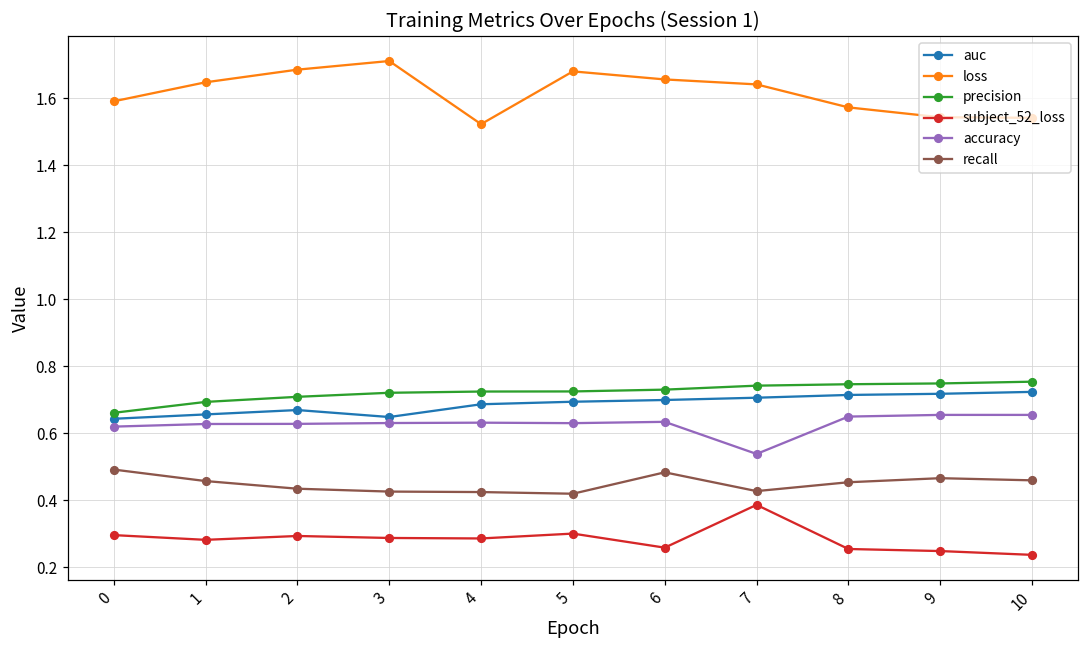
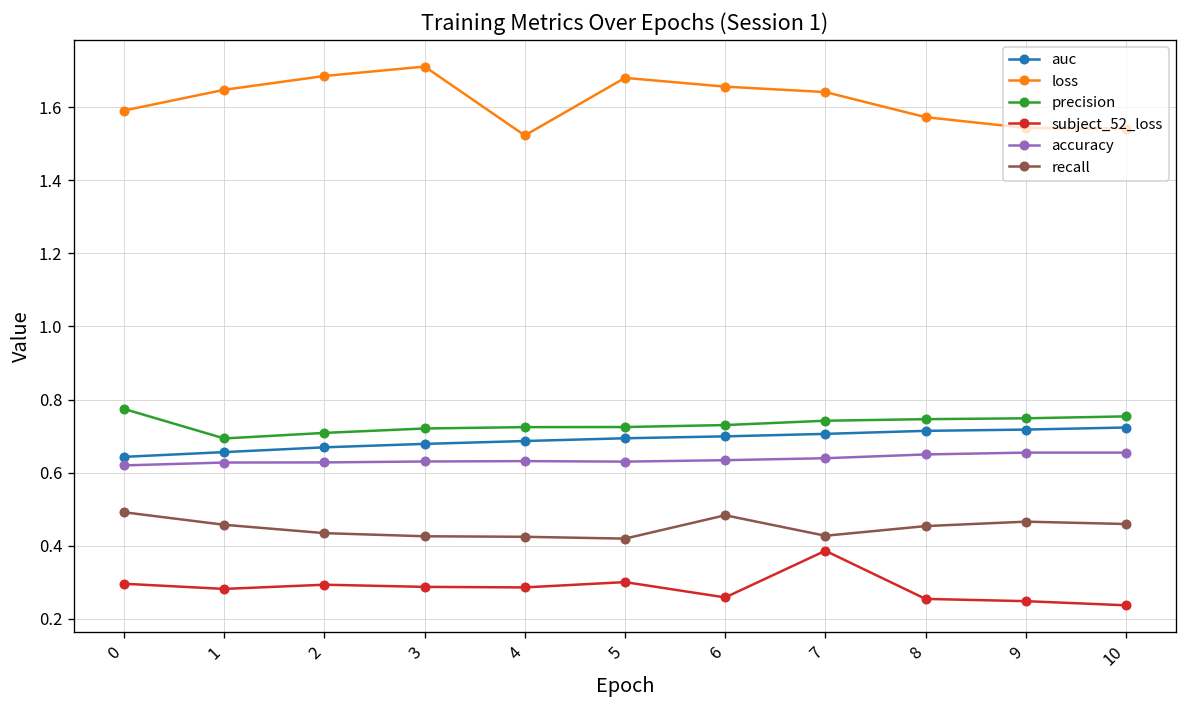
precision, 0: 0.66 -> 0.77
auc, 3: 0.65 -> 0.68
accuracy, 7: 0.54 -> 0.64
